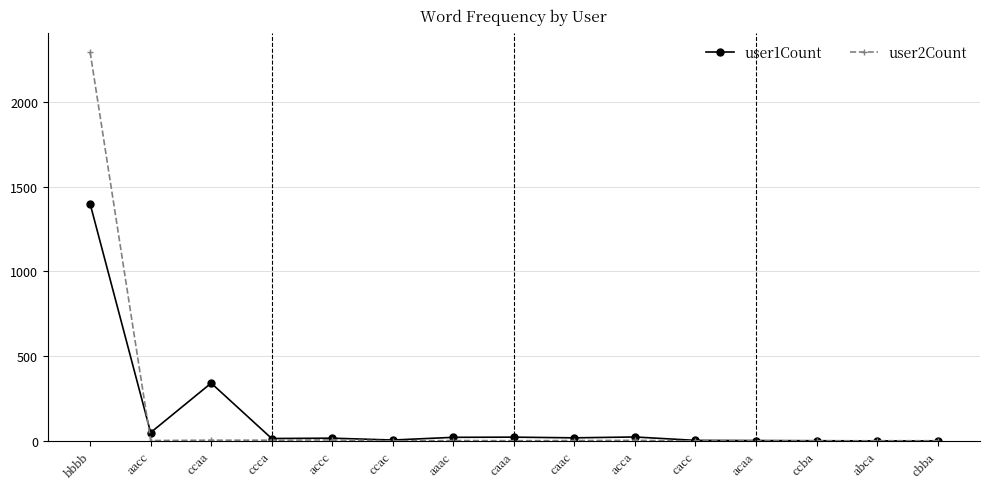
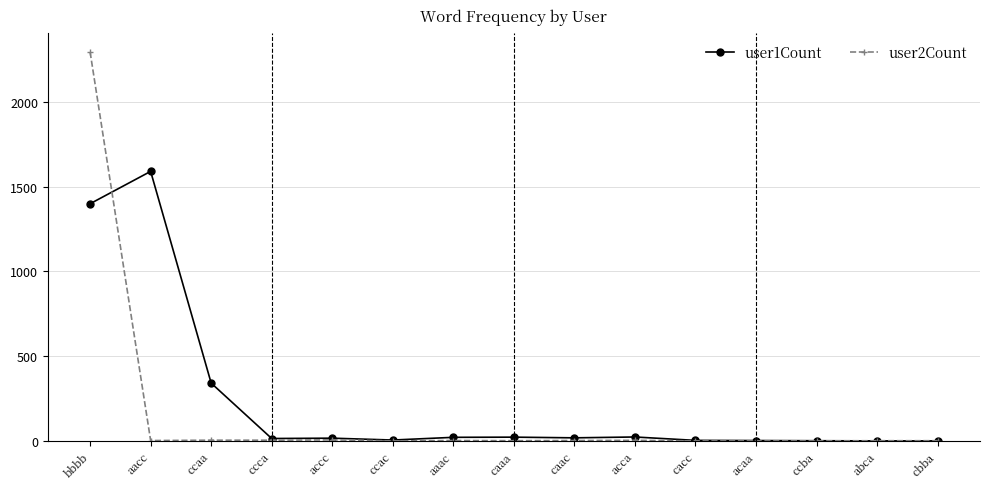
user1Count, aacc: 50 -> 1590
